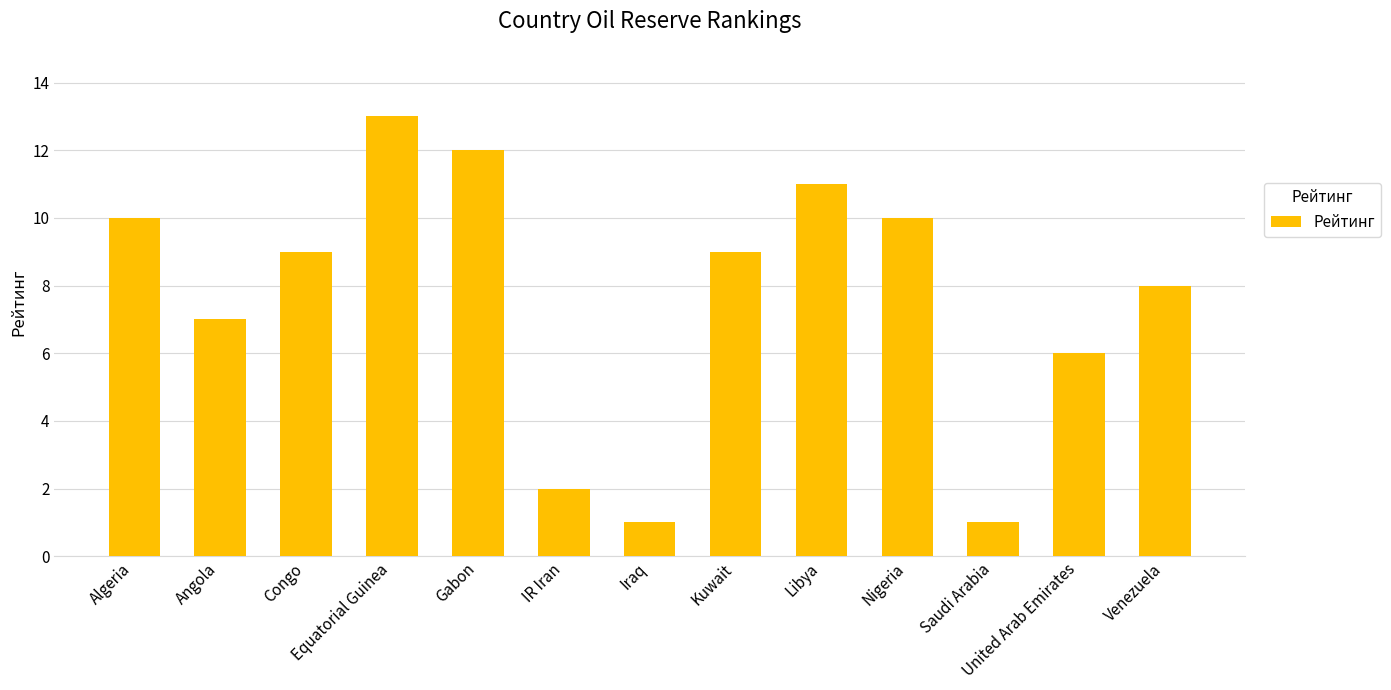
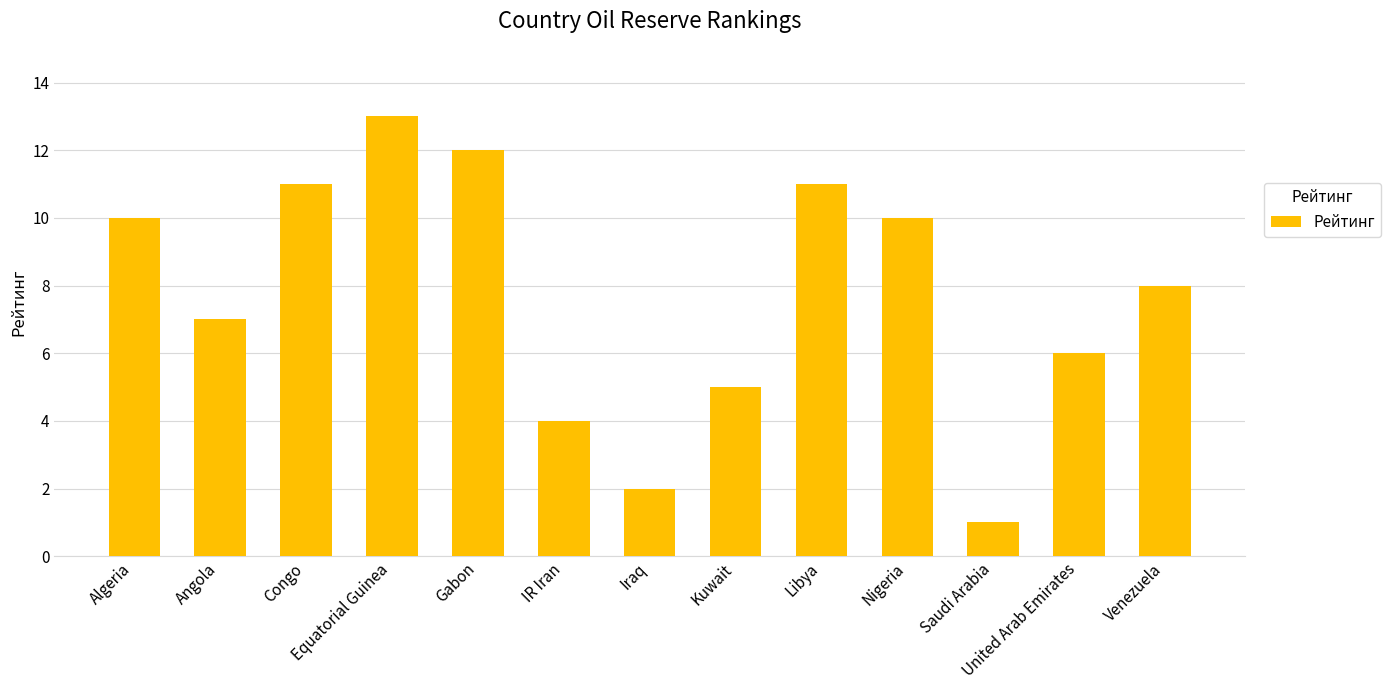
Congo: 9 -> 11
IR Iran: 2 -> 4
Iraq: 1 -> 2
Kuwait: 9 -> 5
